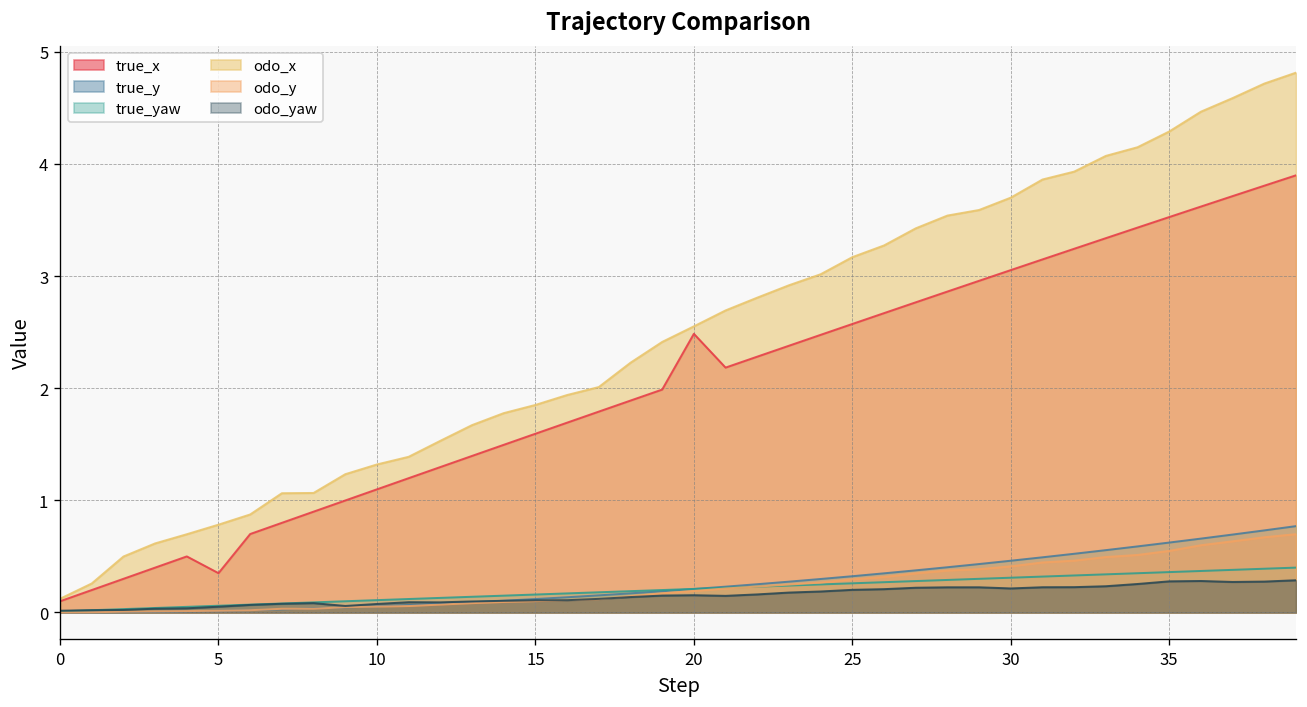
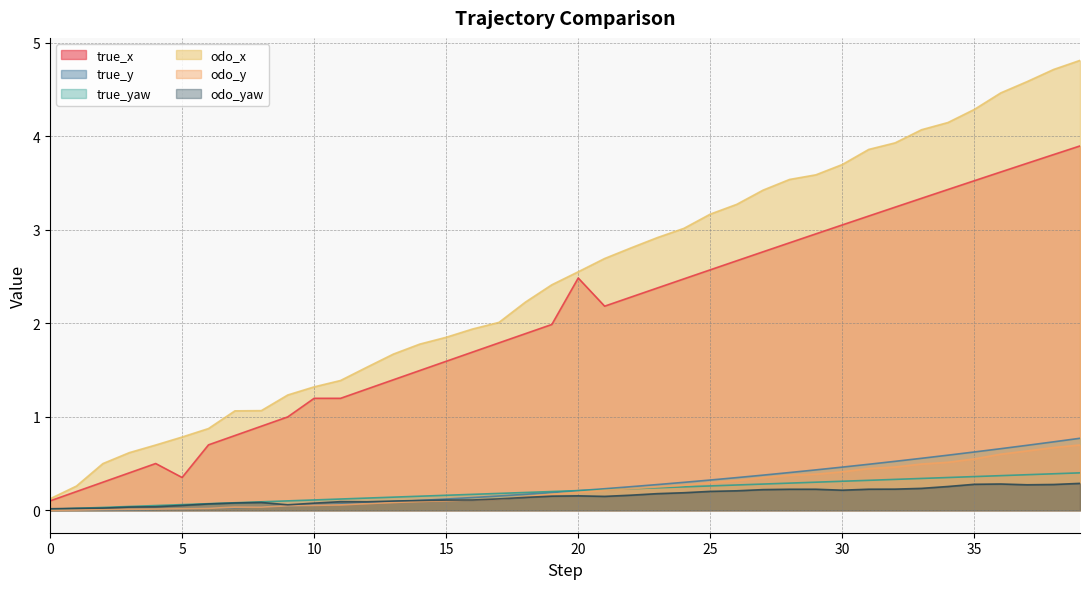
true_x, 10: 1.1 -> 1.2
